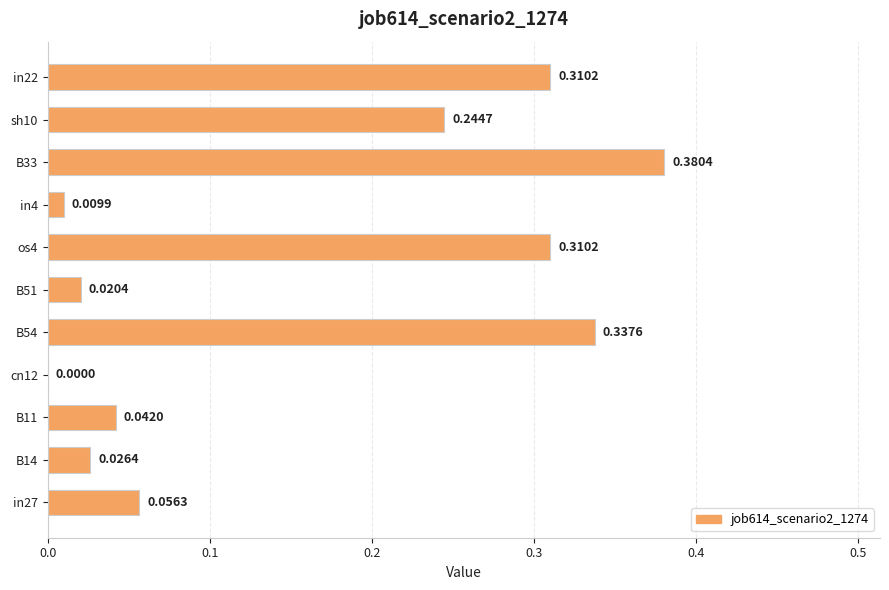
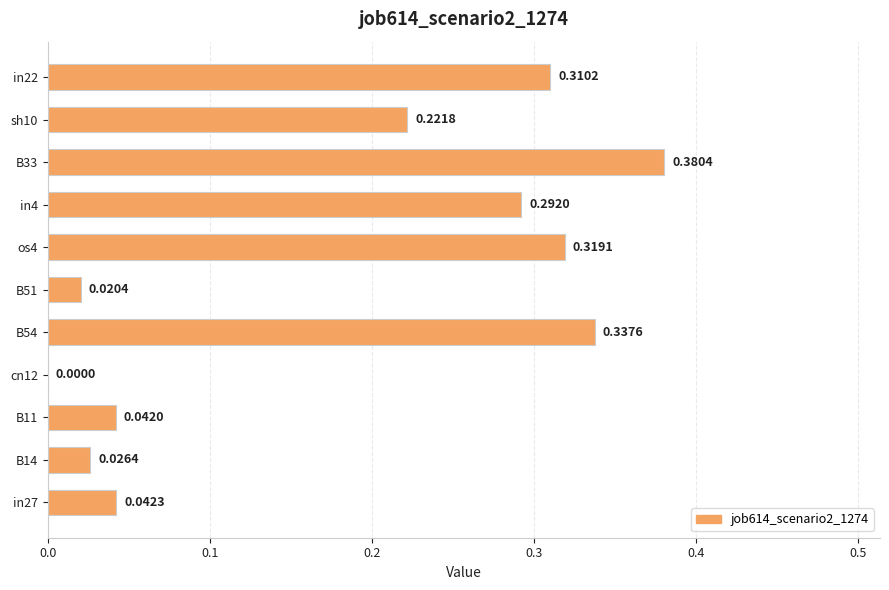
sh10: 0.2447 -> 0.2218
in4: 0.0099 -> 0.2920
os4: 0.3102 -> 0.3191
in27: 0.0563 -> 0.0423
